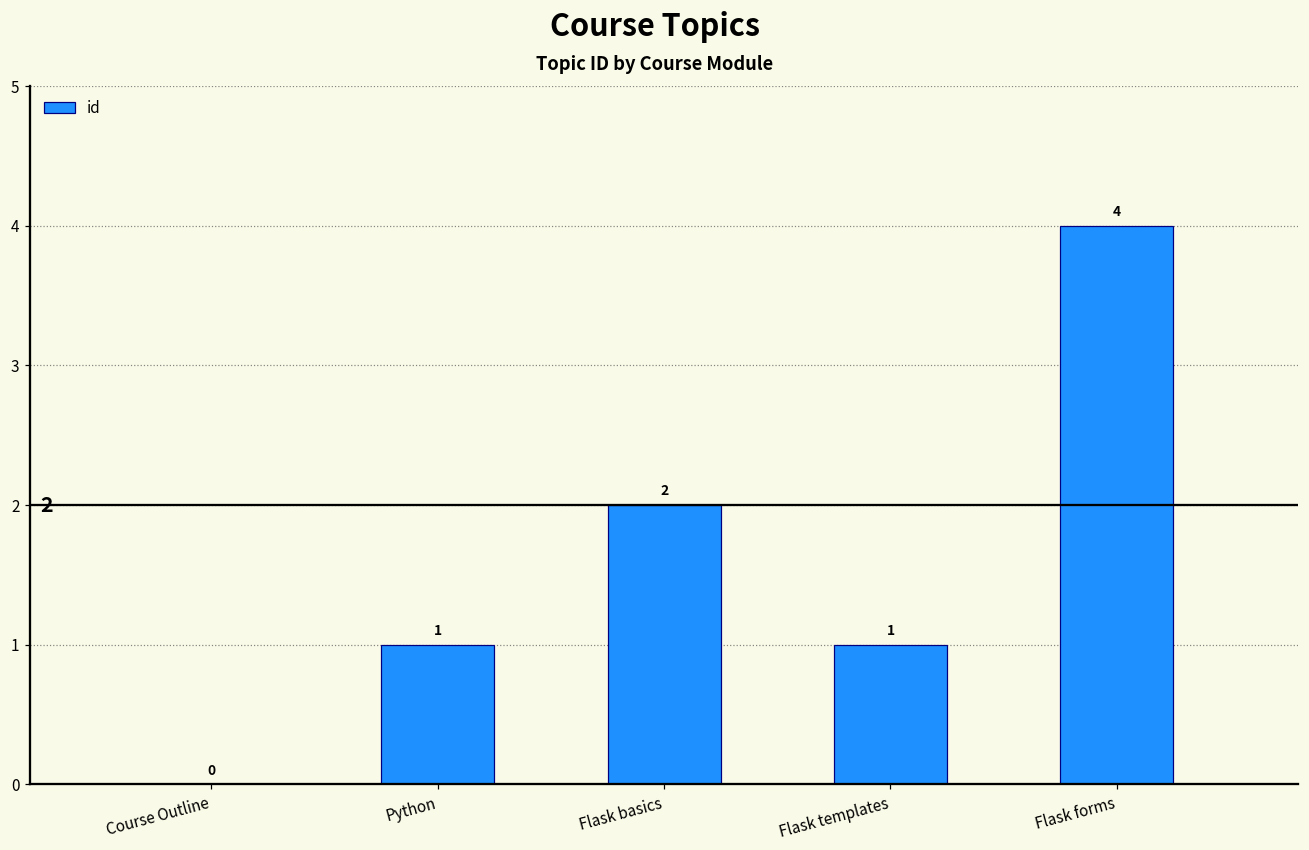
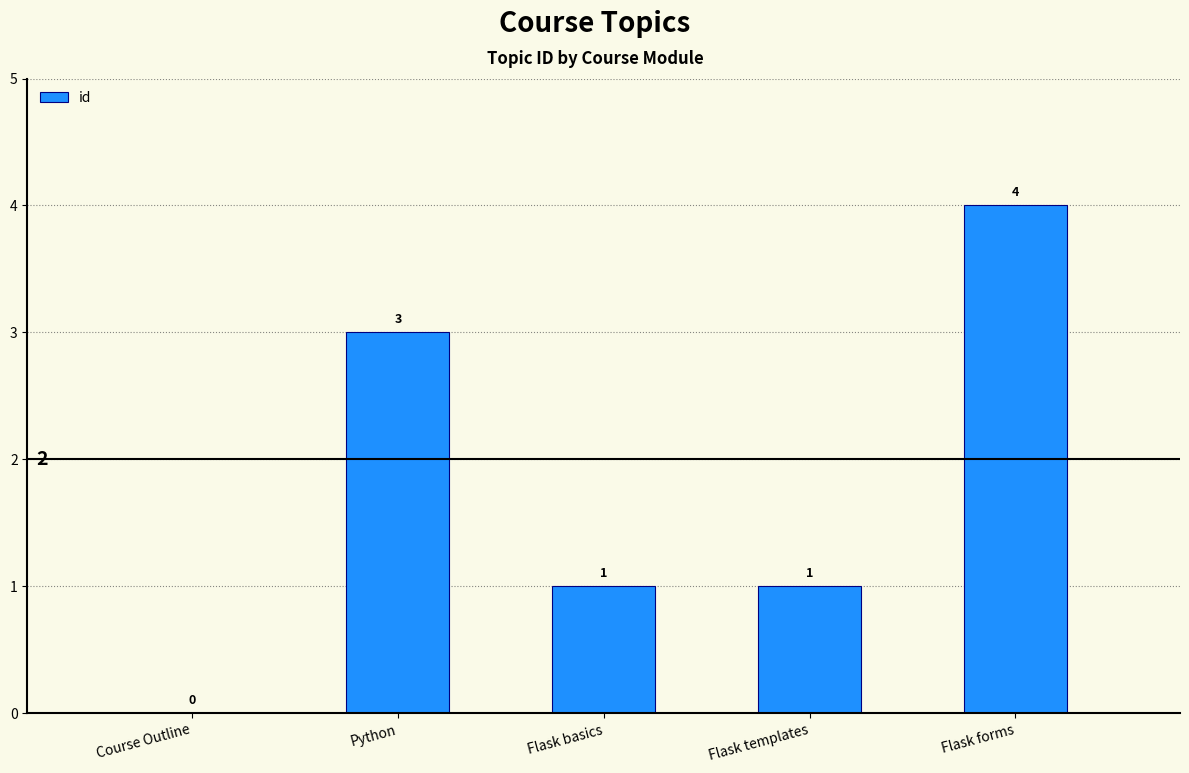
Python: 1 -> 3
Flask basics: 2 -> 1
